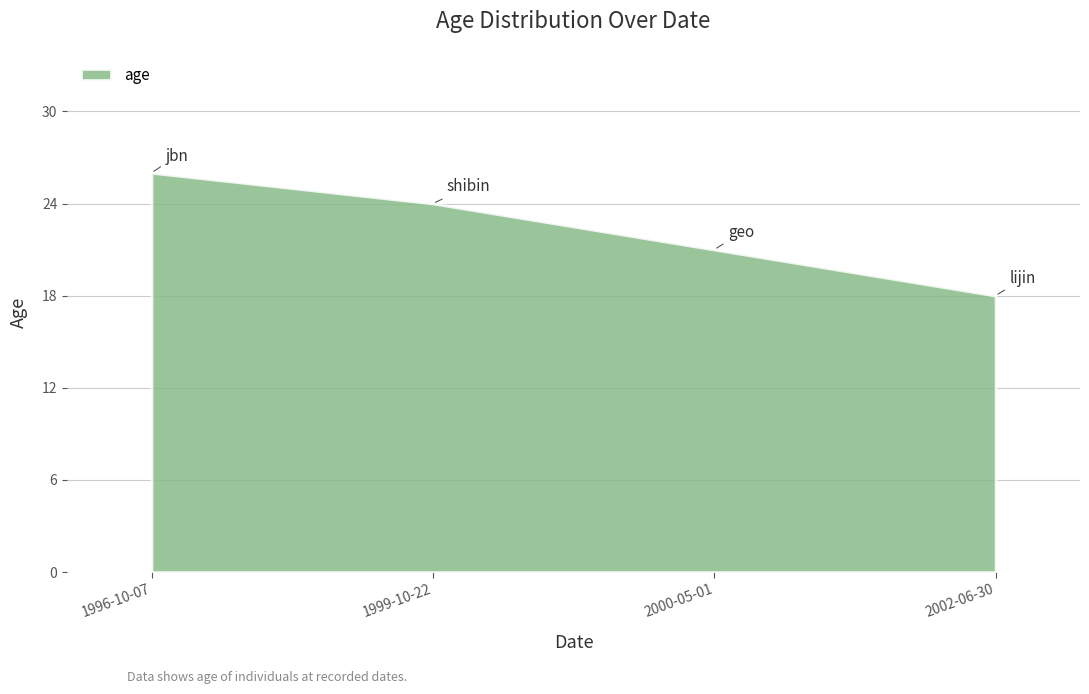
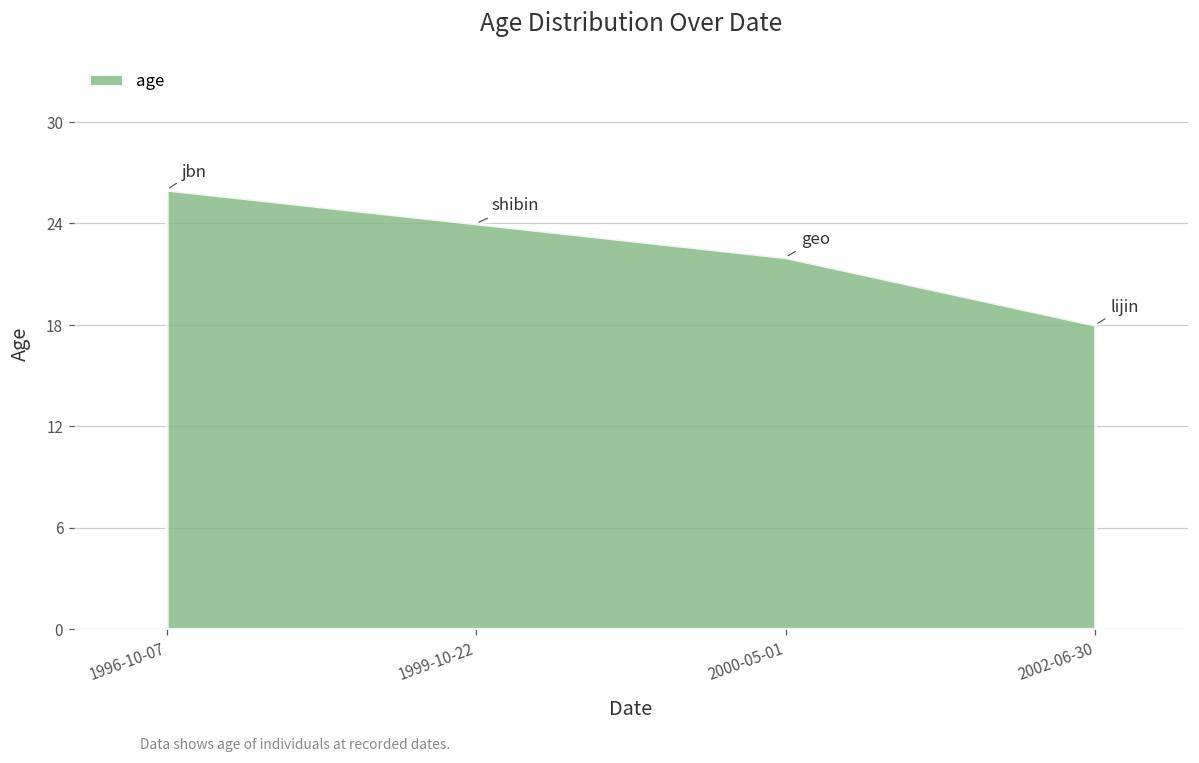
2000-05-01: 21 -> 22
